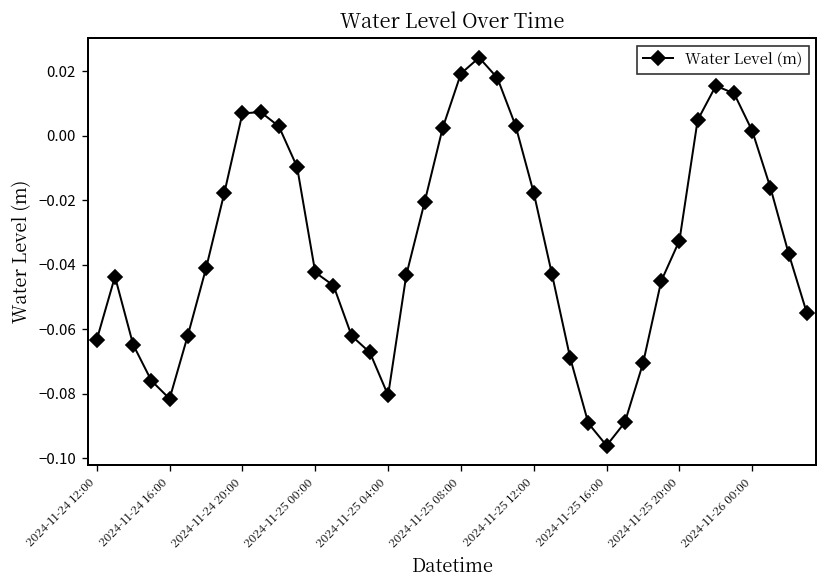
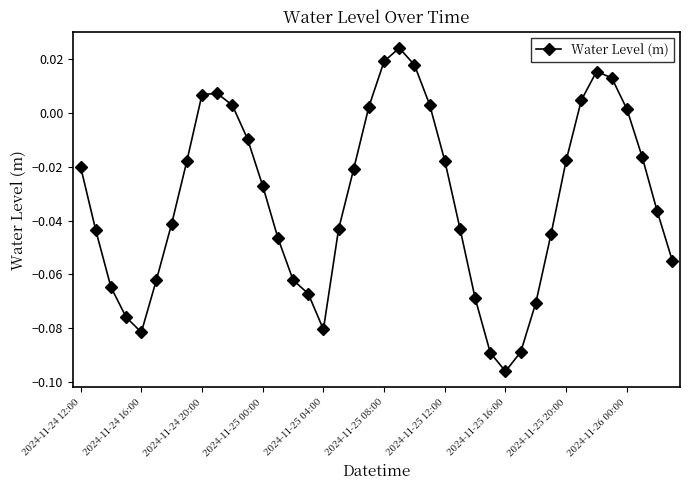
2024-11-24 12:00: -0.063 -> -0.020
2024-11-25 00:00: -0.042 -> -0.027
2024-11-25 20:00: -0.032 -> -0.018
